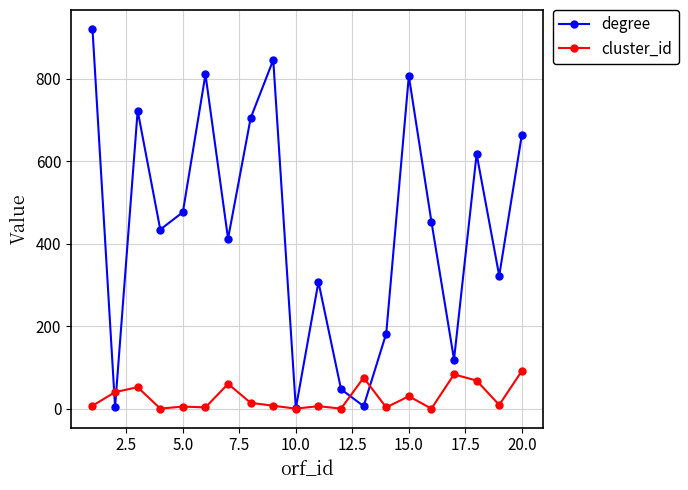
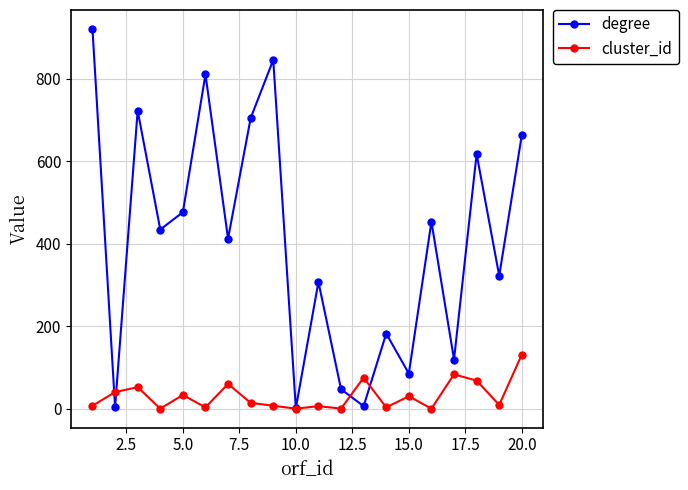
cluster_id, 5.0: 10 -> 30
degree, 15.0: 810 -> 90
cluster_id, 20.0: 90 -> 130
